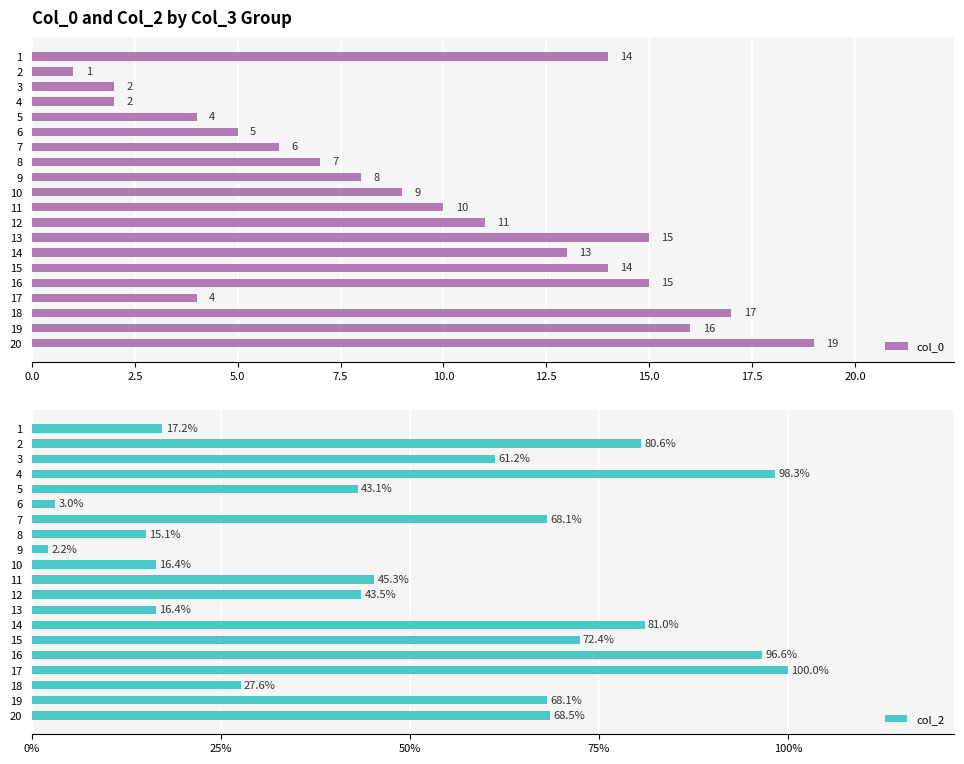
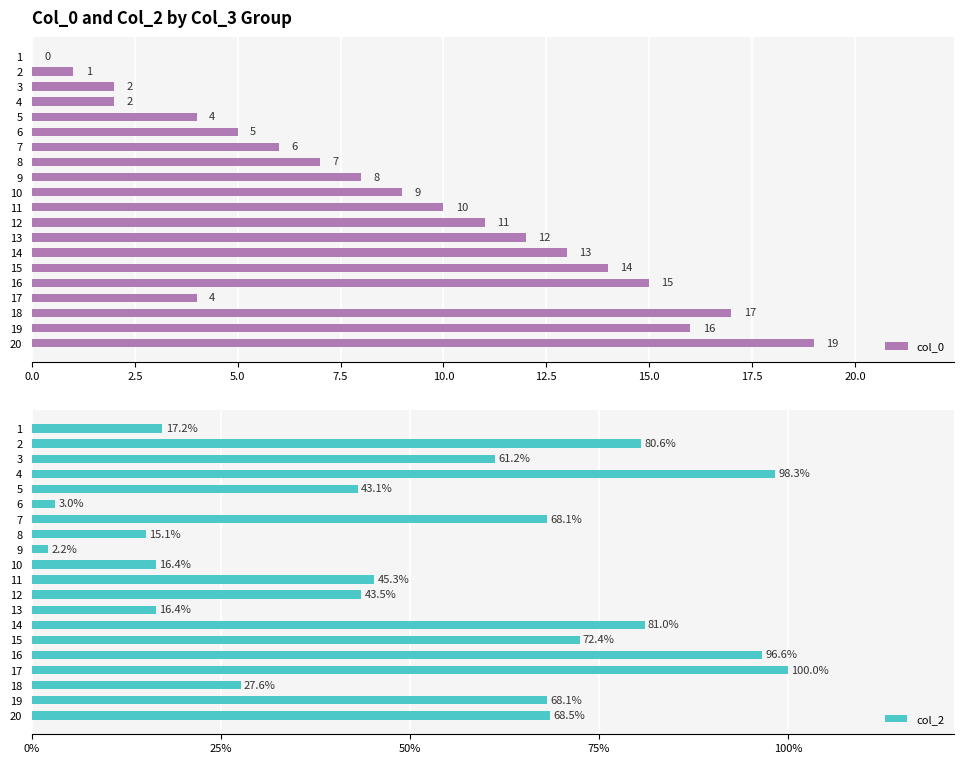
Col_0 and Col_2 by Col_3 Group, 1: 14 -> 0
Col_0 and Col_2 by Col_3 Group, 13: 15 -> 12
